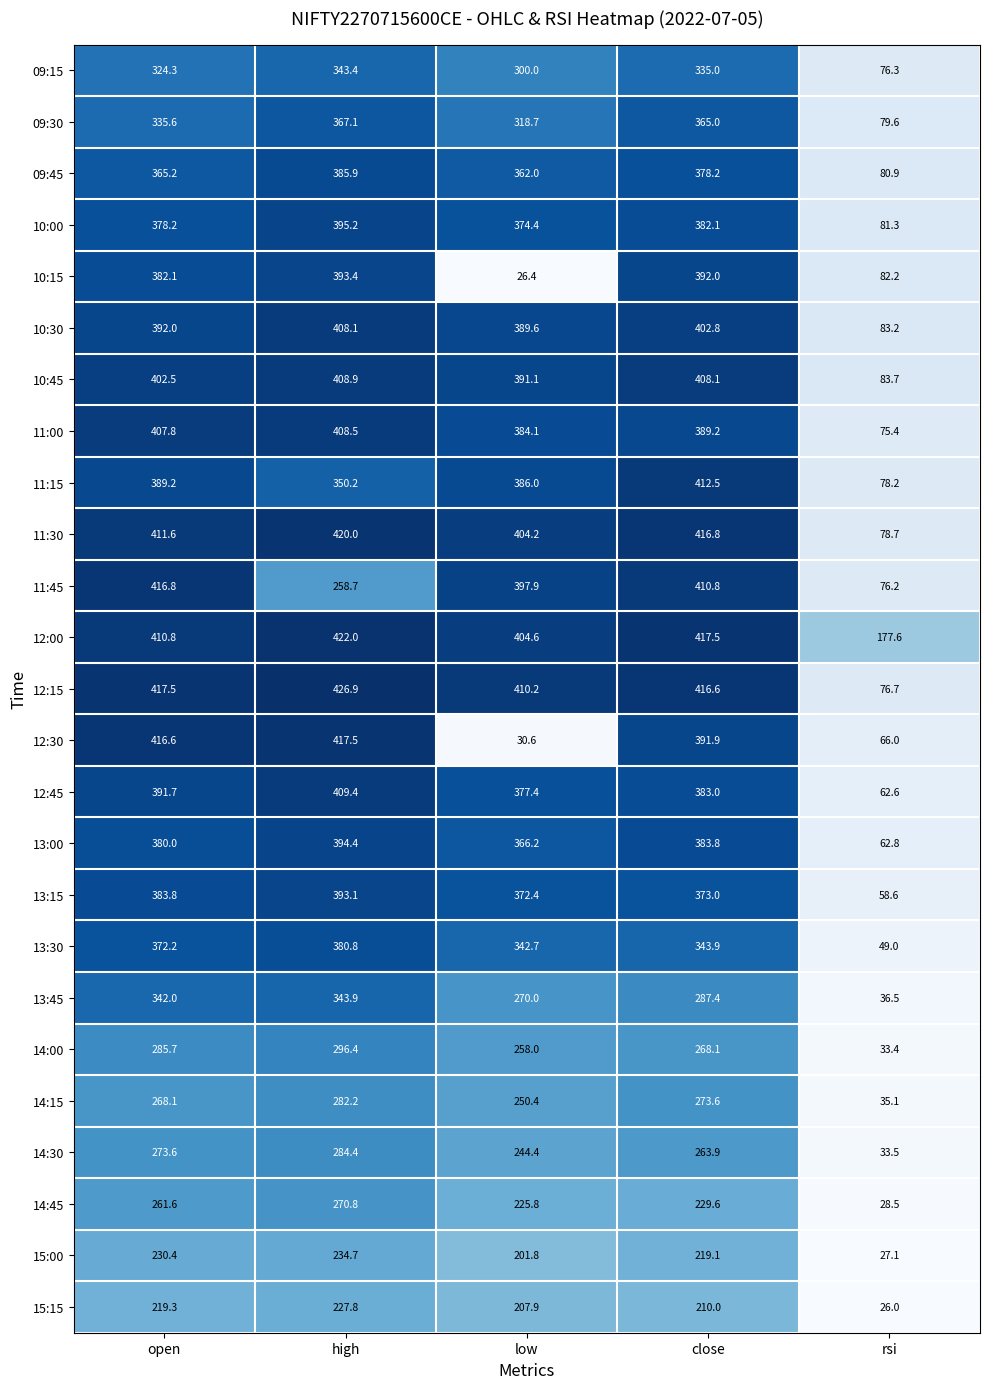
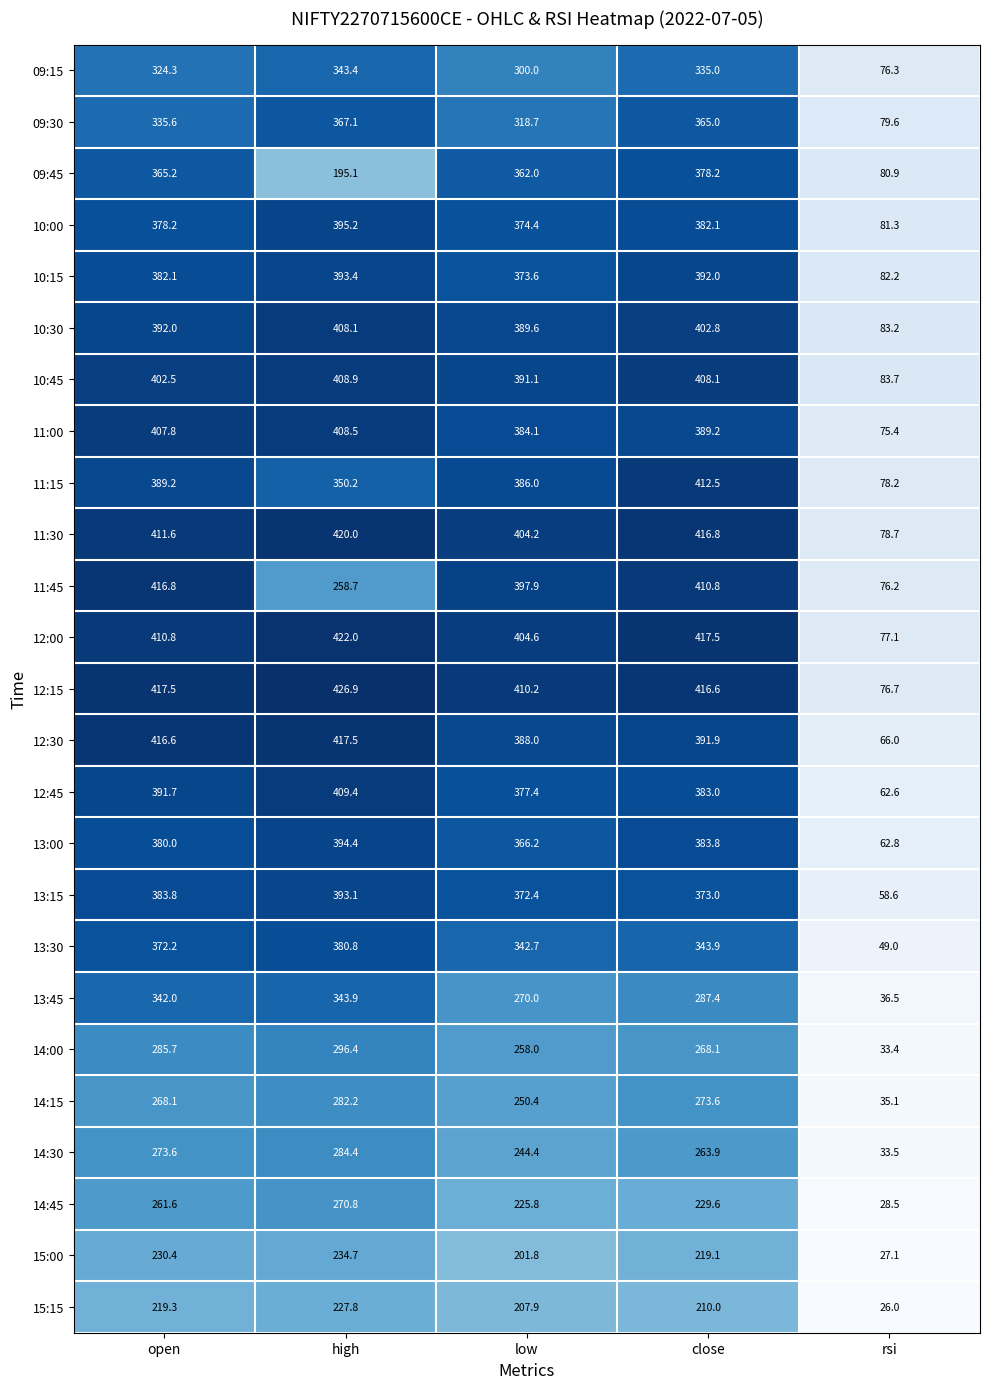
09:45, high: 385.9 -> 195.1
10:15, low: 26.4 -> 373.6
12:00, rsi: 177.6 -> 77.1
12:30, low: 30.6 -> 388.0
